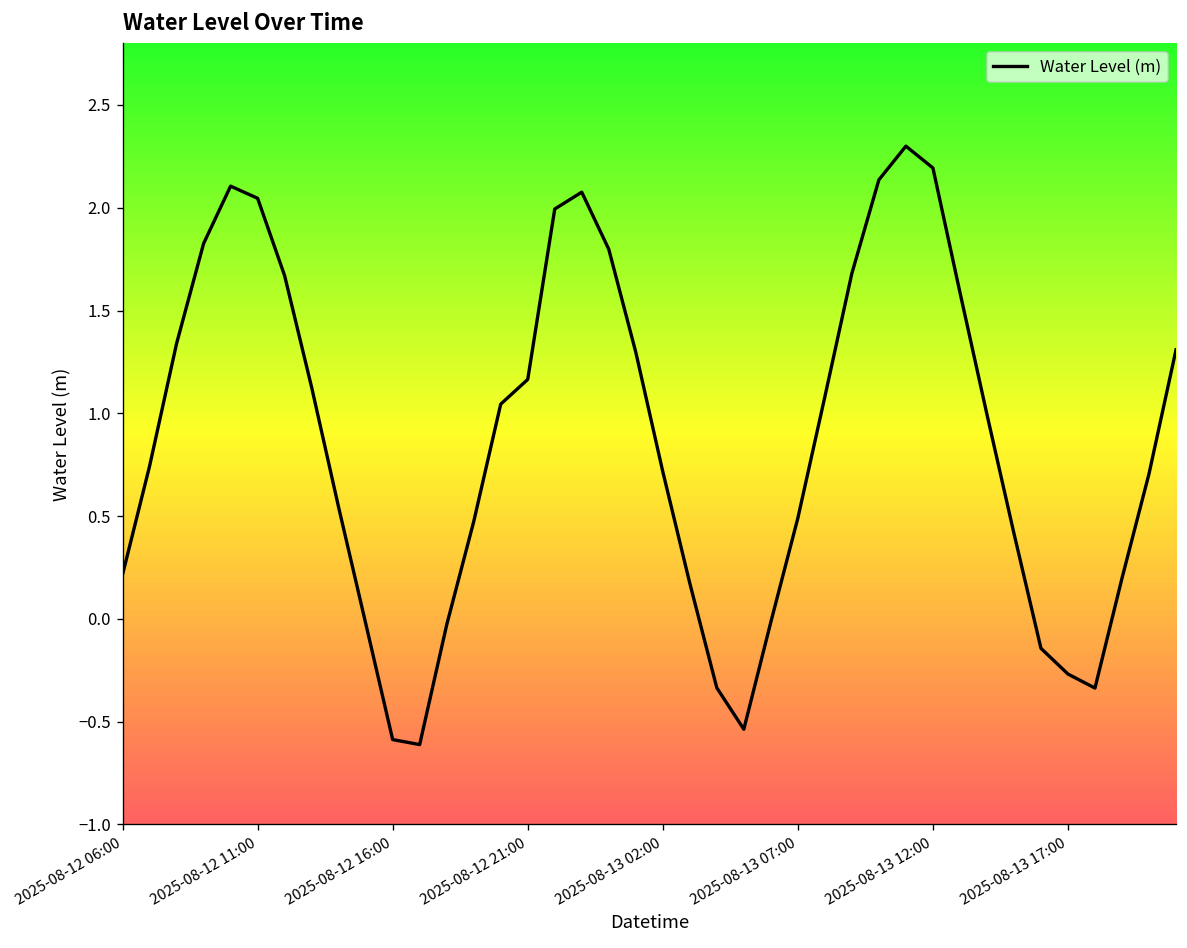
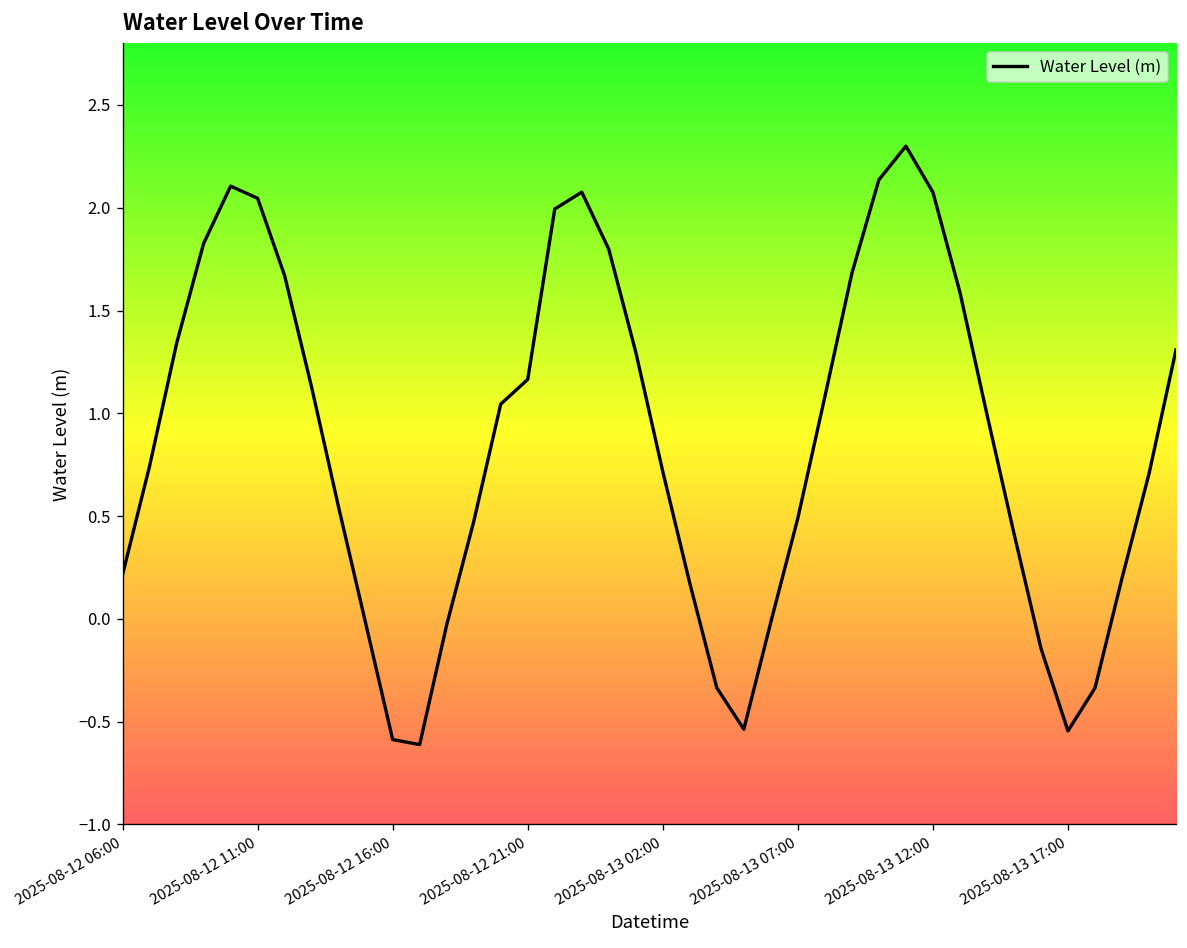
2025-08-13 12:00: 2.19 -> 2.08
2025-08-13 17:00: -0.27 -> -0.54
